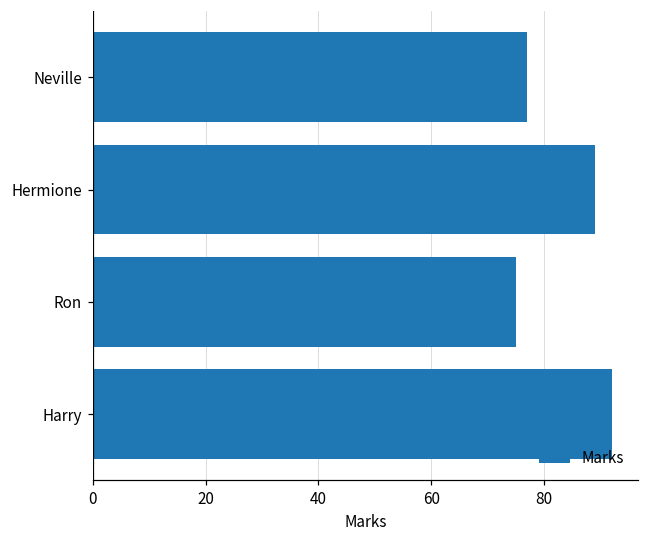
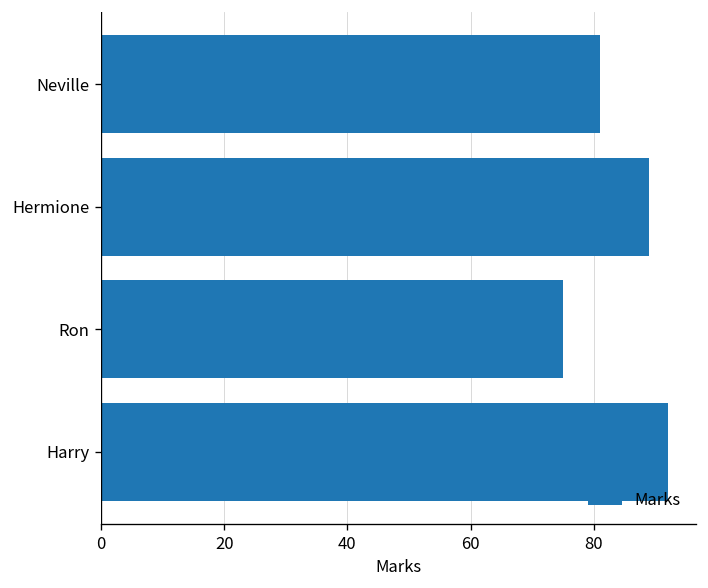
Neville: 77 -> 81
